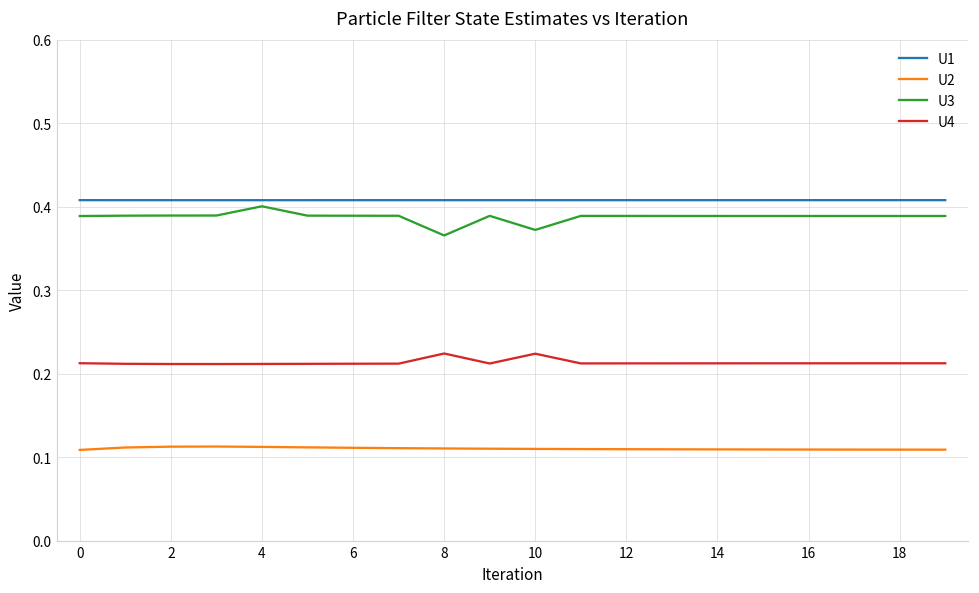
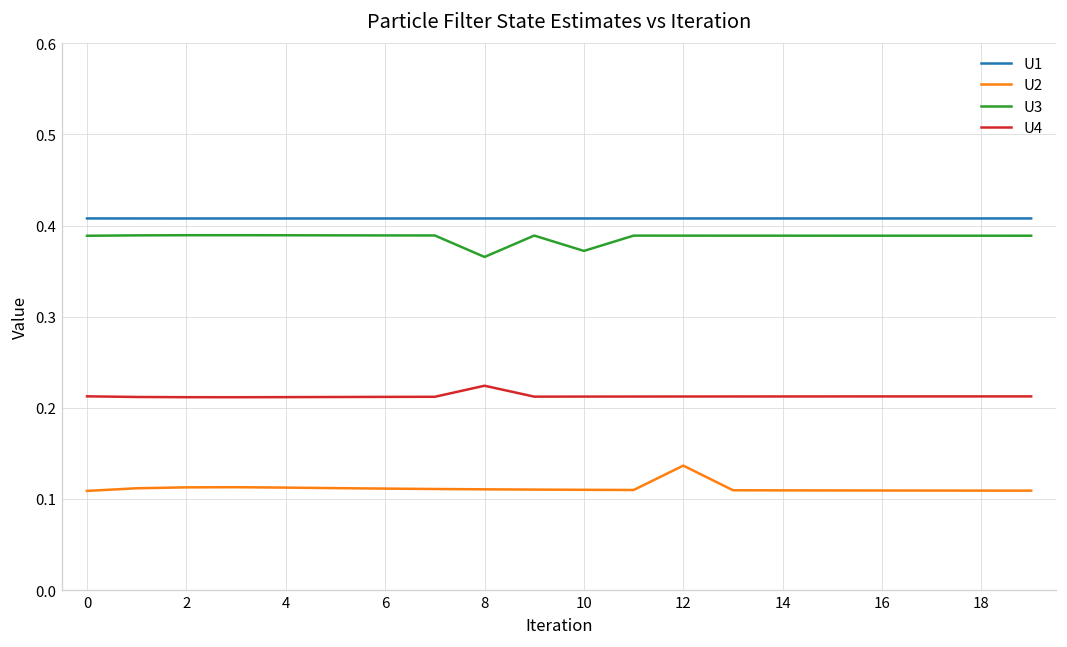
U3, 4: 0.40 -> 0.39
U4, 10: 0.22 -> 0.21
U2, 12: 0.11 -> 0.14
